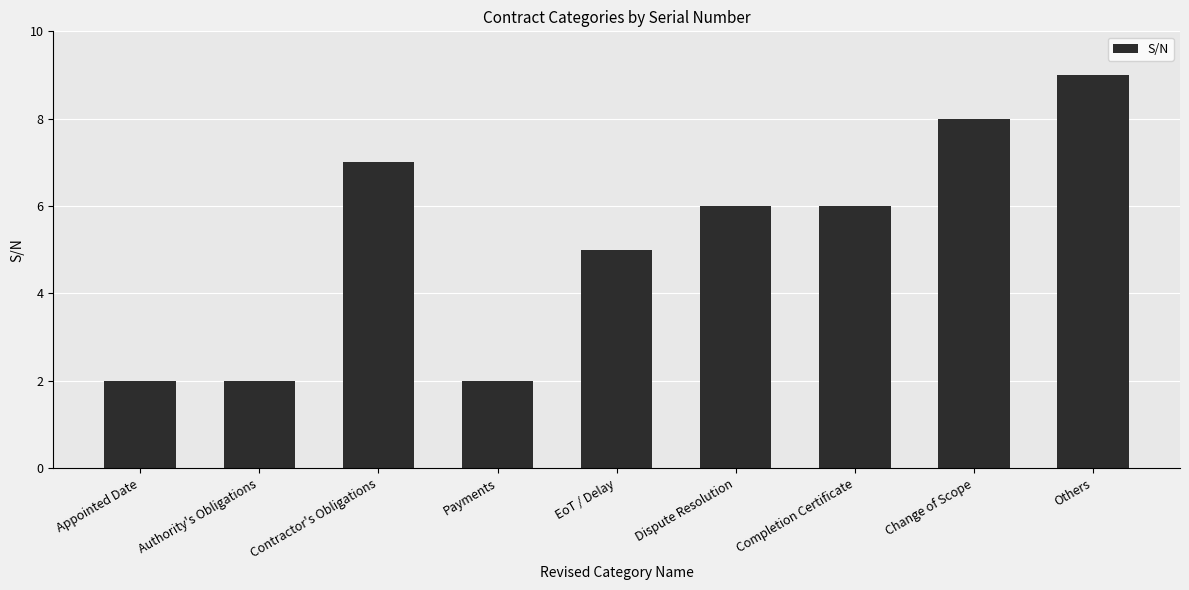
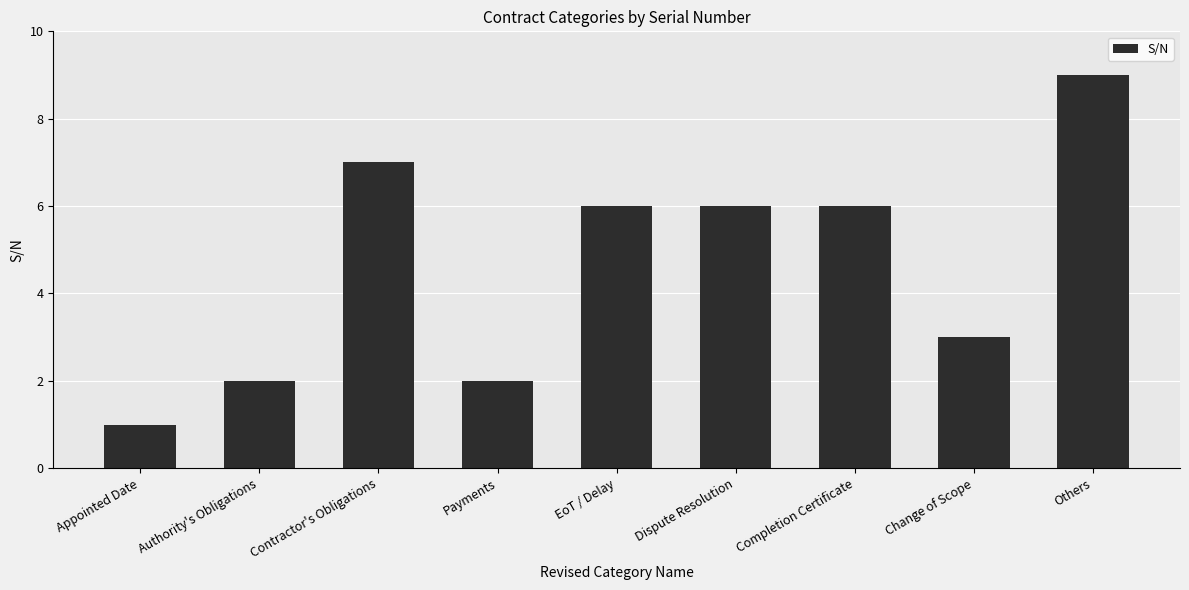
Appointed Date: 2 -> 1
EoT / Delay: 5 -> 6
Change of Scope: 8 -> 3
